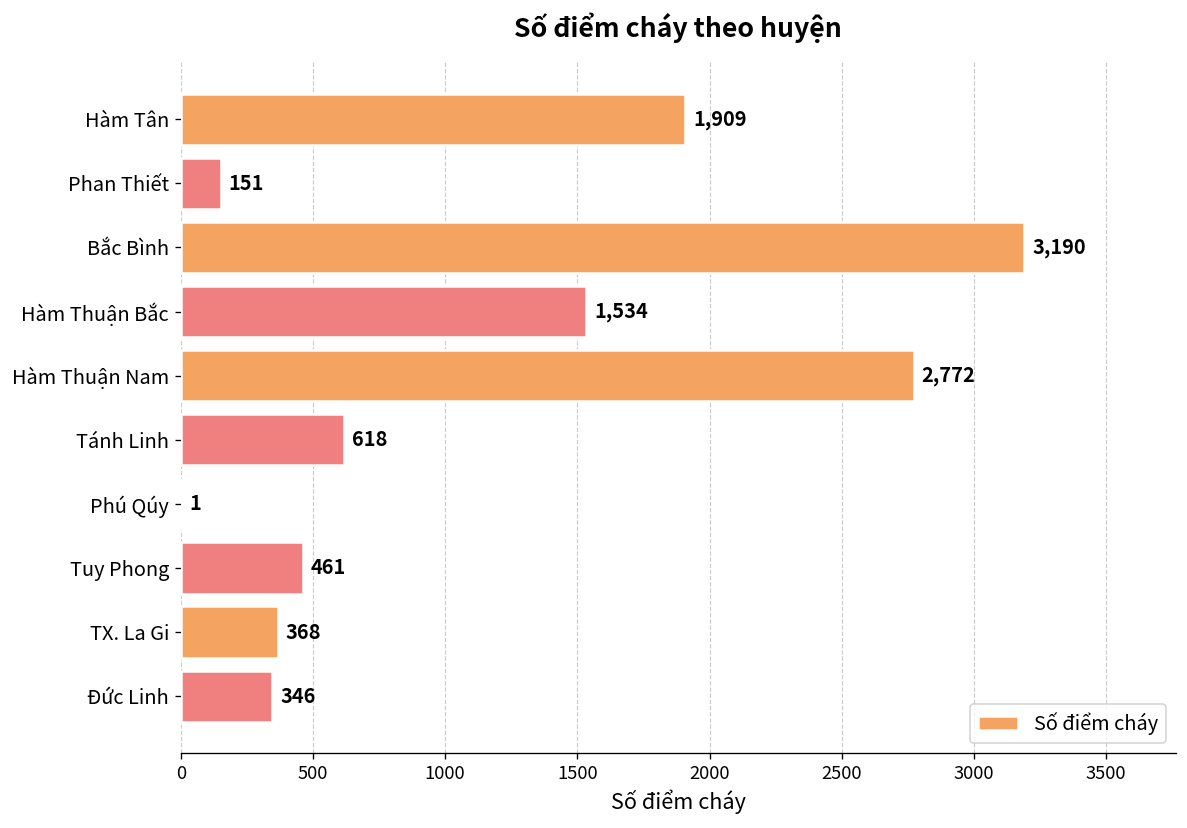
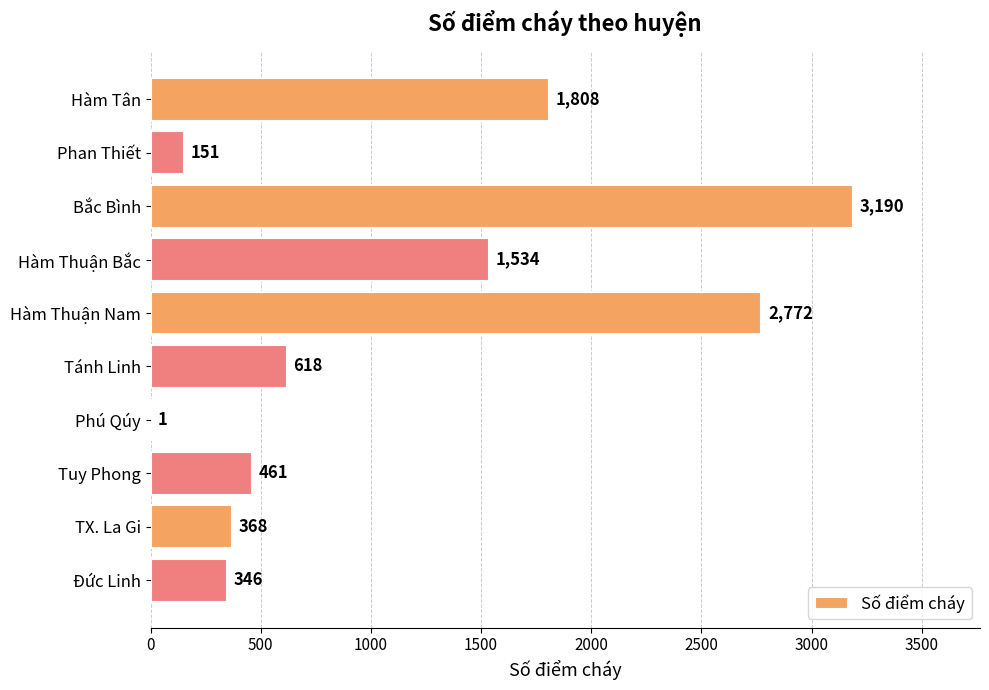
Hàm Tân: 1,909 -> 1,808
